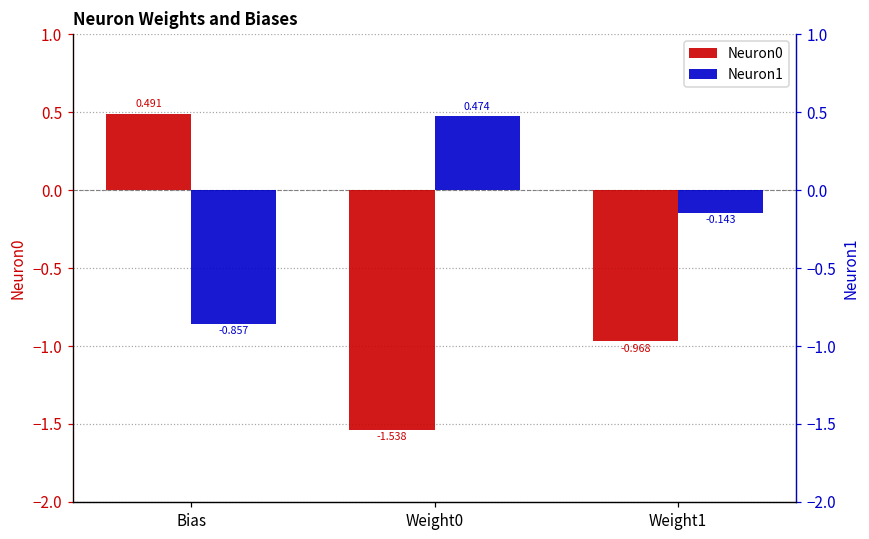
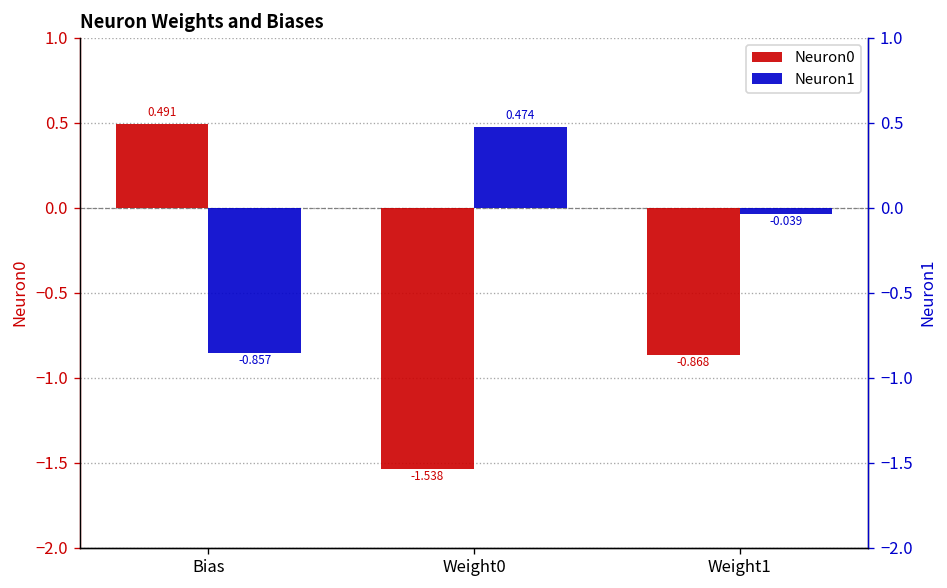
Neuron0, Weight1: -0.968 -> -0.868
Neuron1, Weight1: -0.143 -> -0.039
